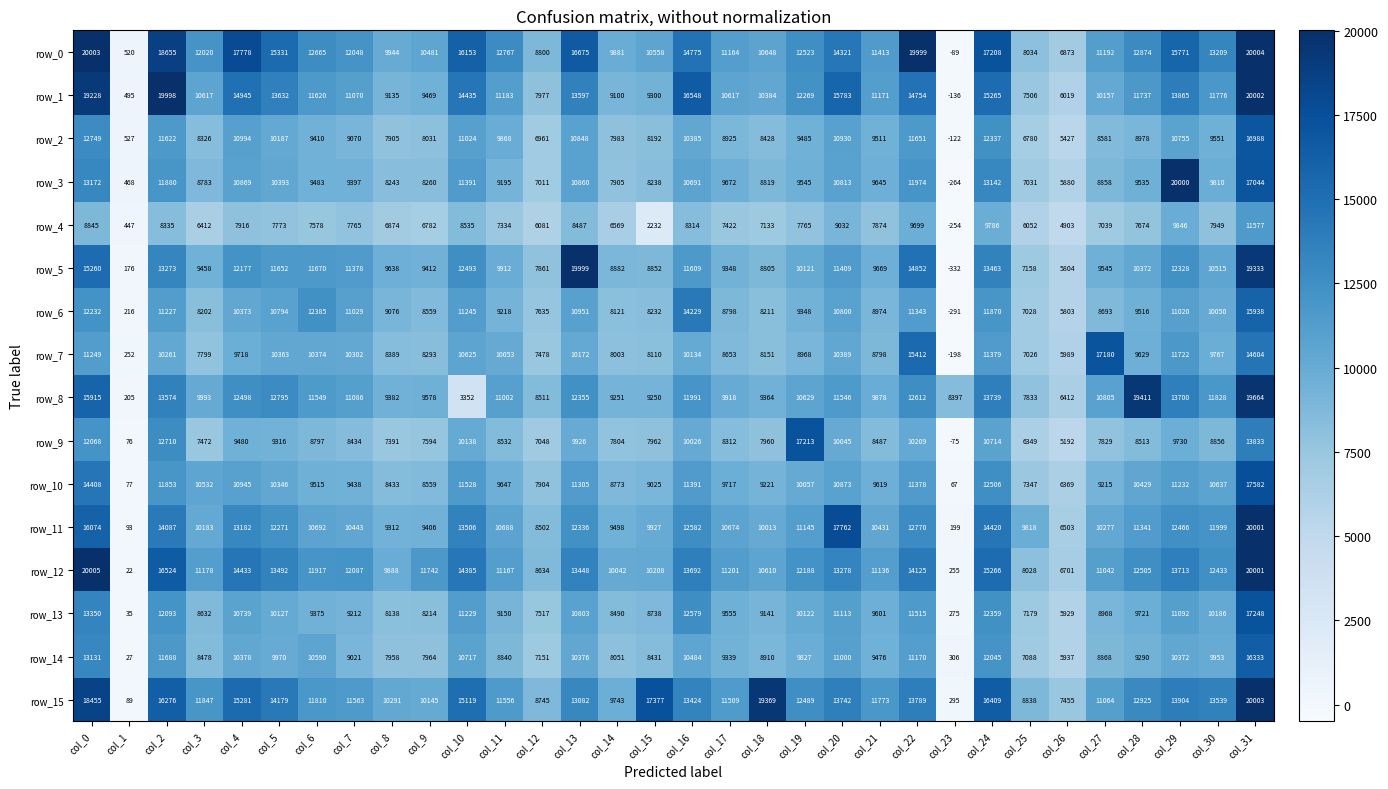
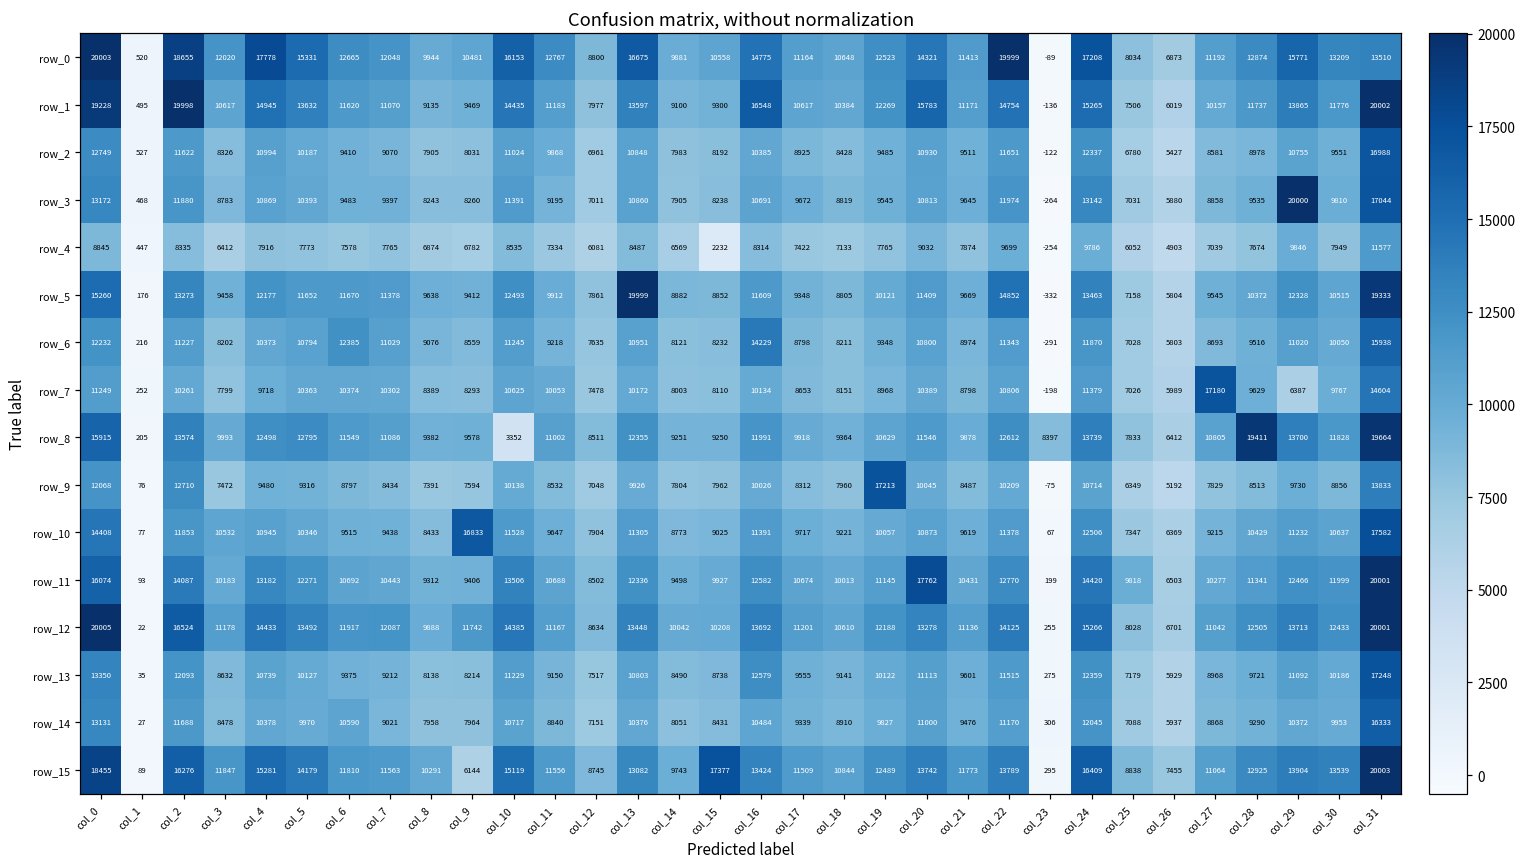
row_0, col_31: 20004 -> 13510
row_7, col_22: 15412 -> 10806
row_7, col_29: 11722 -> 6387
row_10, col_9: 8559 -> 16833
row_15, col_9: 10145 -> 6144
row_15, col_18: 19369 -> 10844
